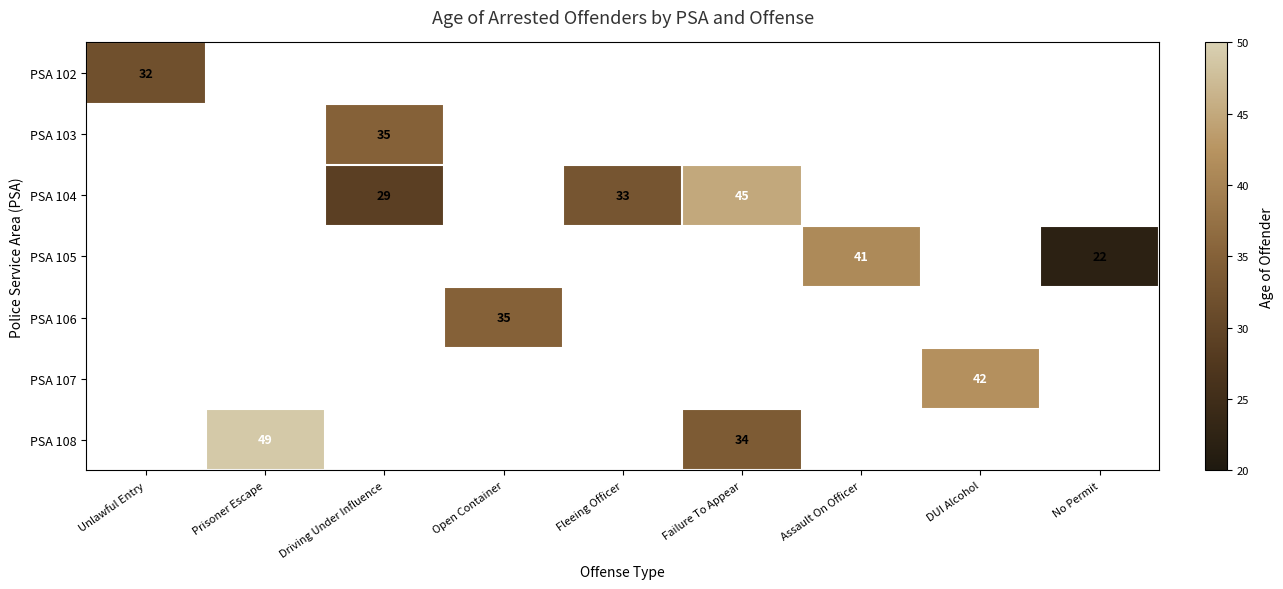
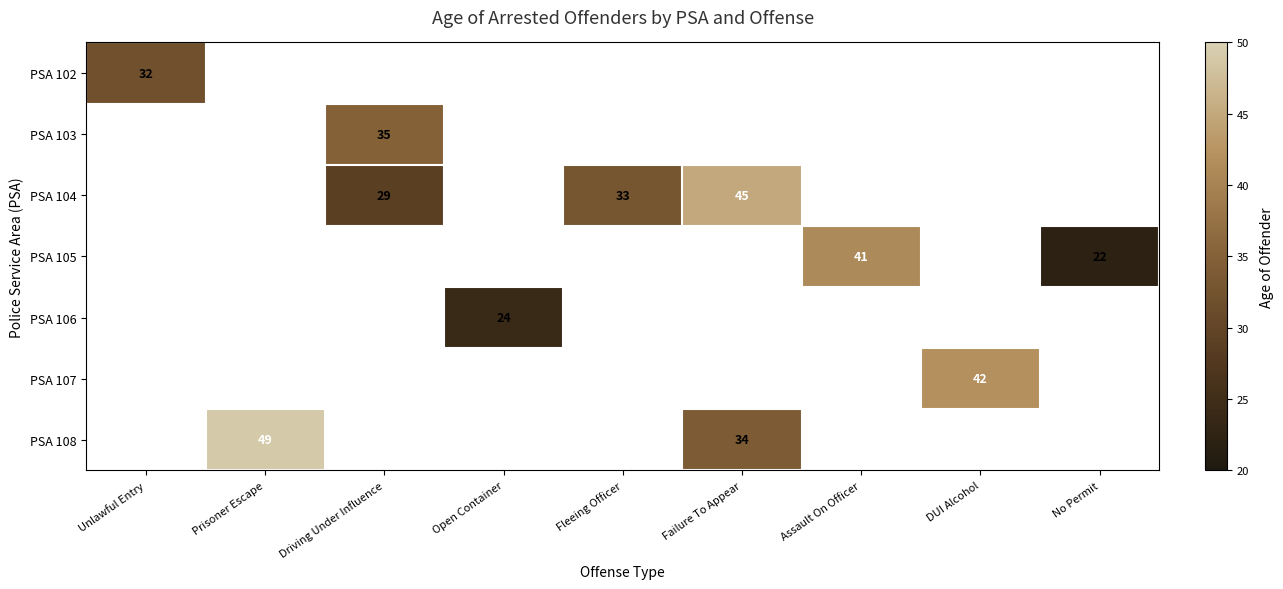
PSA 106, Open Container: 35 -> 24
